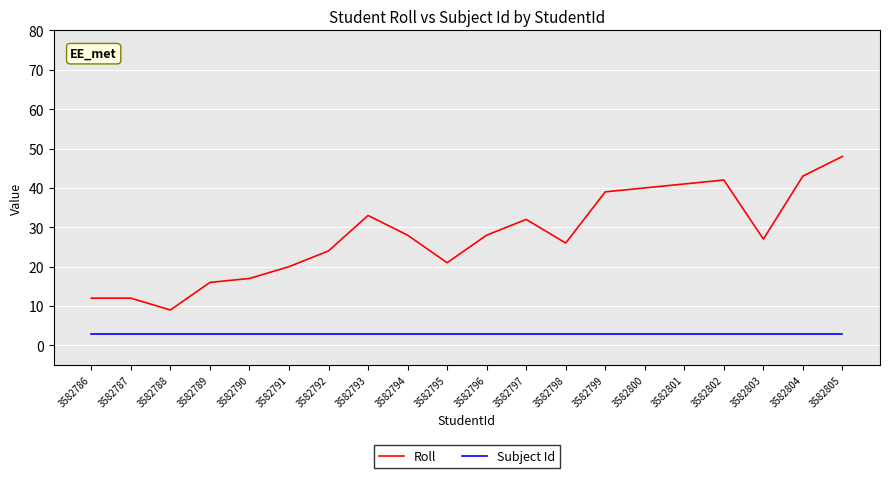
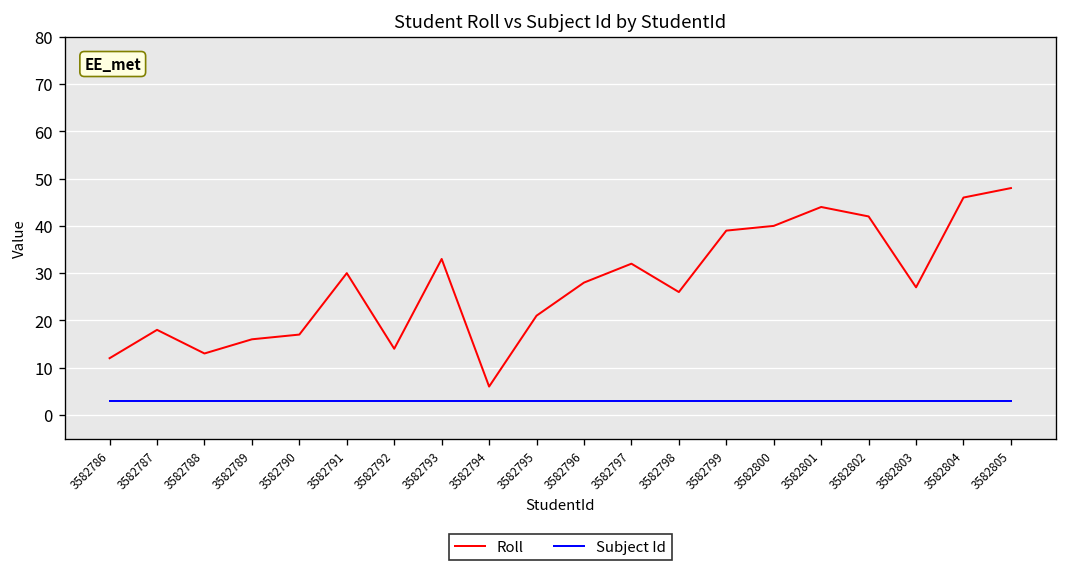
Roll, 3582787: 12 -> 18
Roll, 3582788: 9 -> 13
Roll, 3582791: 20 -> 30
Roll, 3582792: 24 -> 14
Roll, 3582794: 28 -> 6
Roll, 3582801: 41 -> 44
Roll, 3582804: 43 -> 46
